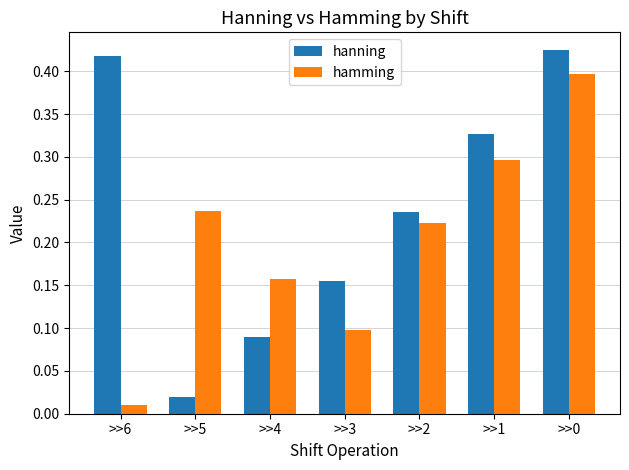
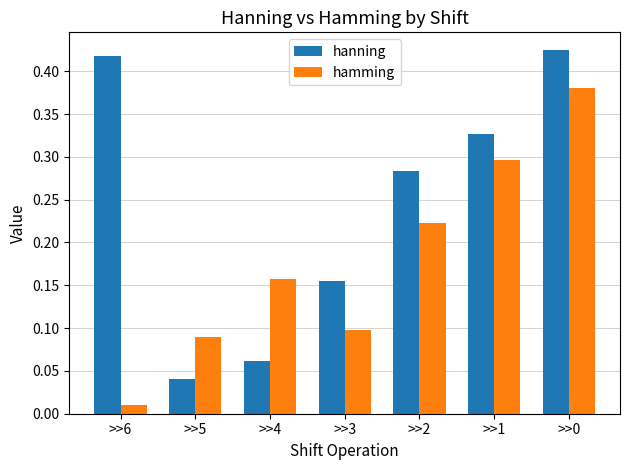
hanning, >>5: 0.02 -> 0.04
hamming, >>5: 0.24 -> 0.09
hanning, >>4: 0.09 -> 0.06
hanning, >>2: 0.24 -> 0.28
hamming, >>0: 0.40 -> 0.38
